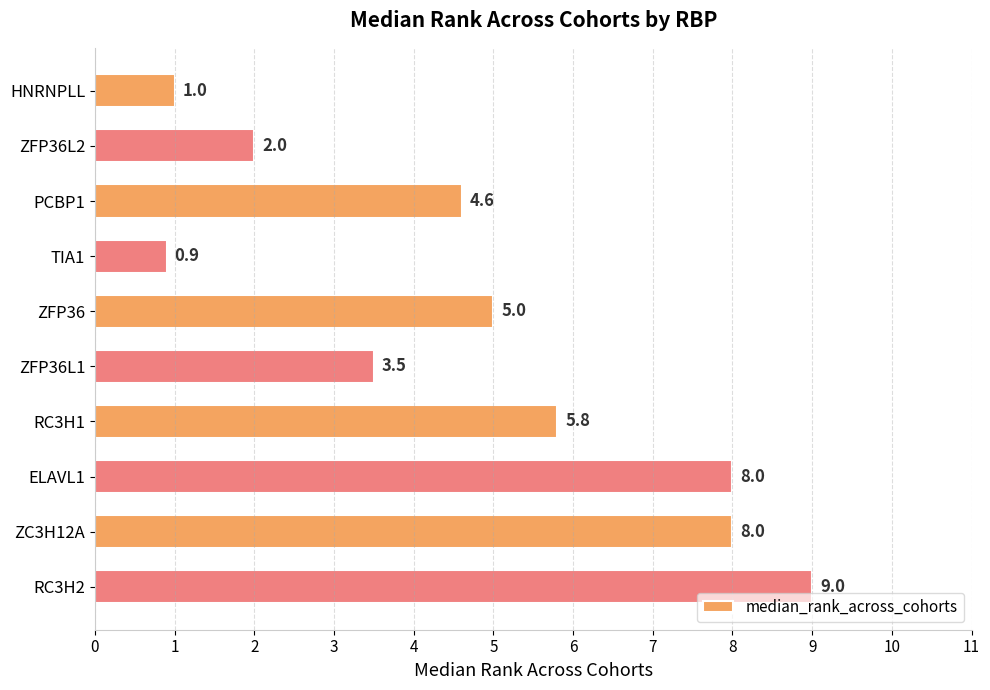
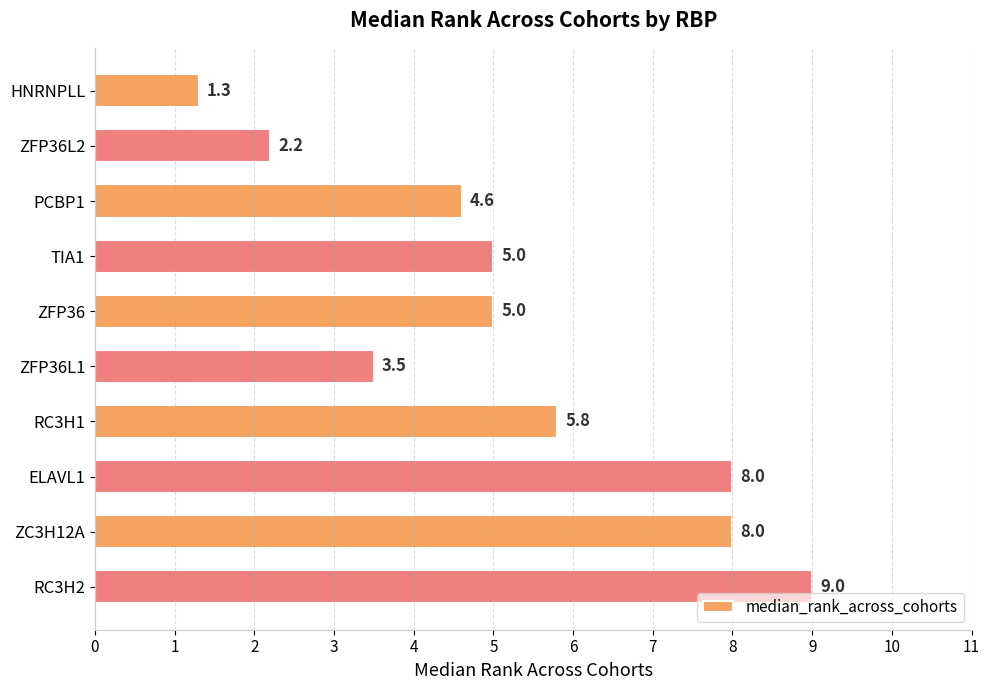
HNRNPLL: 1.0 -> 1.3
ZFP36L2: 2.0 -> 2.2
TIA1: 0.9 -> 5.0
